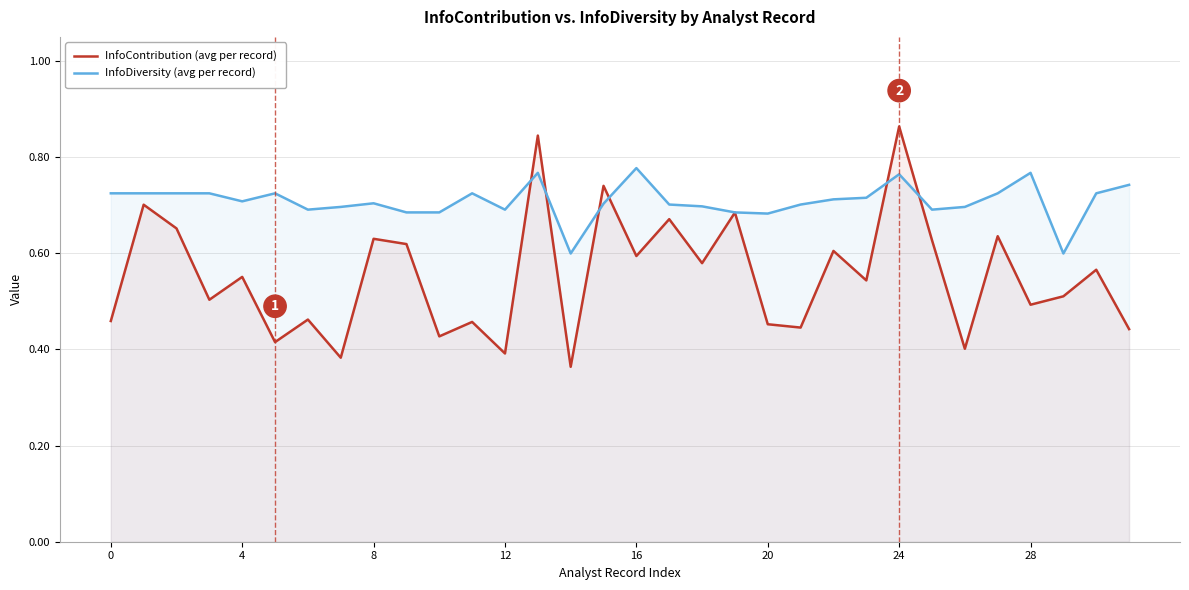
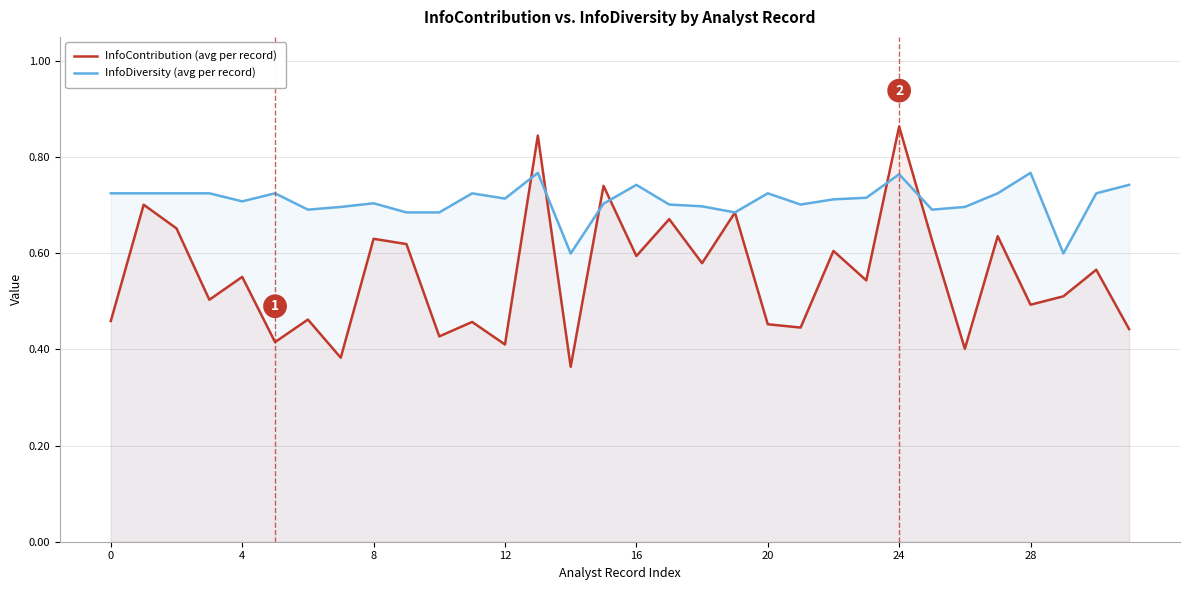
InfoContribution (avg per record), 12: 0.39 -> 0.41
InfoDiversity (avg per record), 12: 0.69 -> 0.71
InfoDiversity (avg per record), 16: 0.78 -> 0.74
InfoDiversity (avg per record), 20: 0.68 -> 0.72
